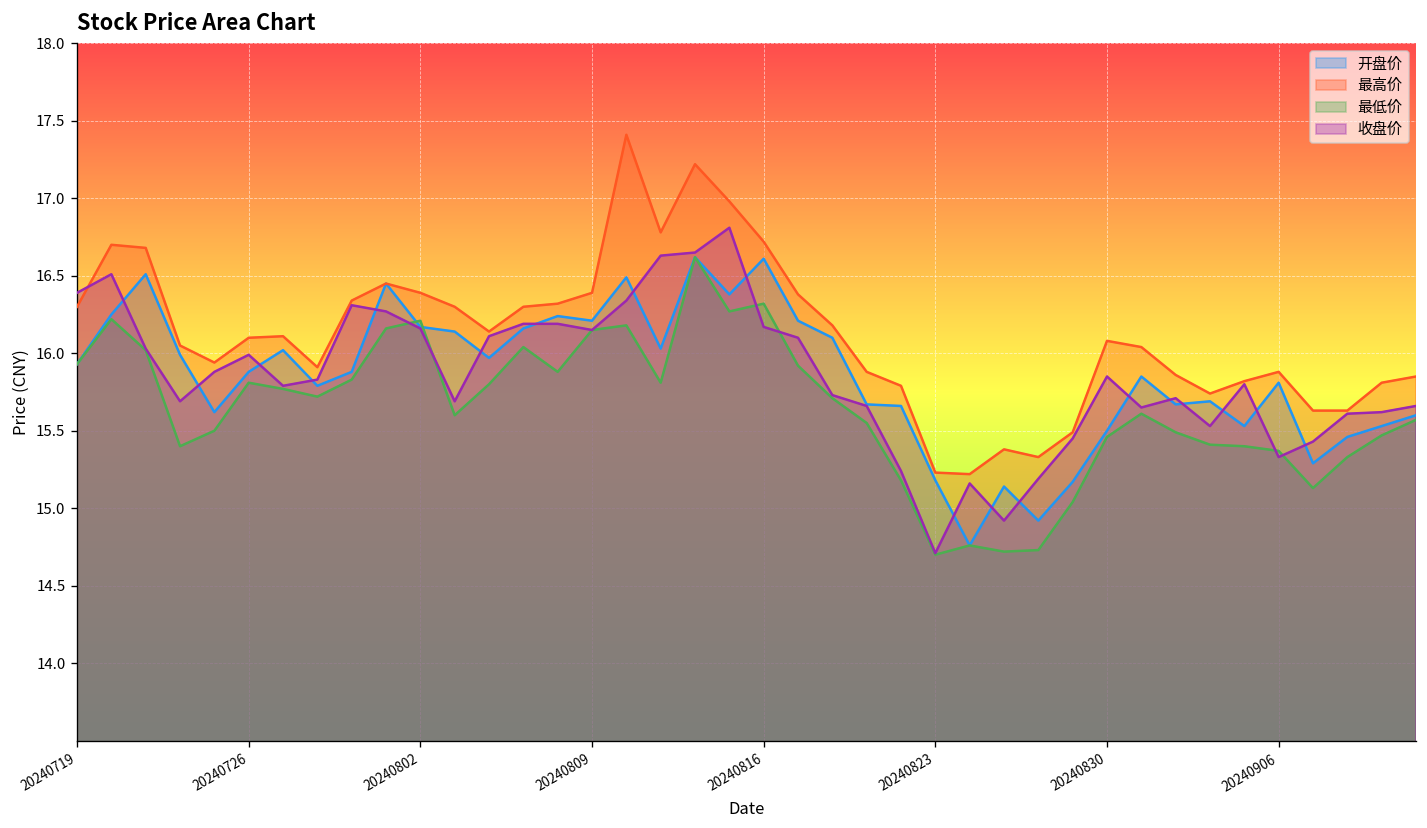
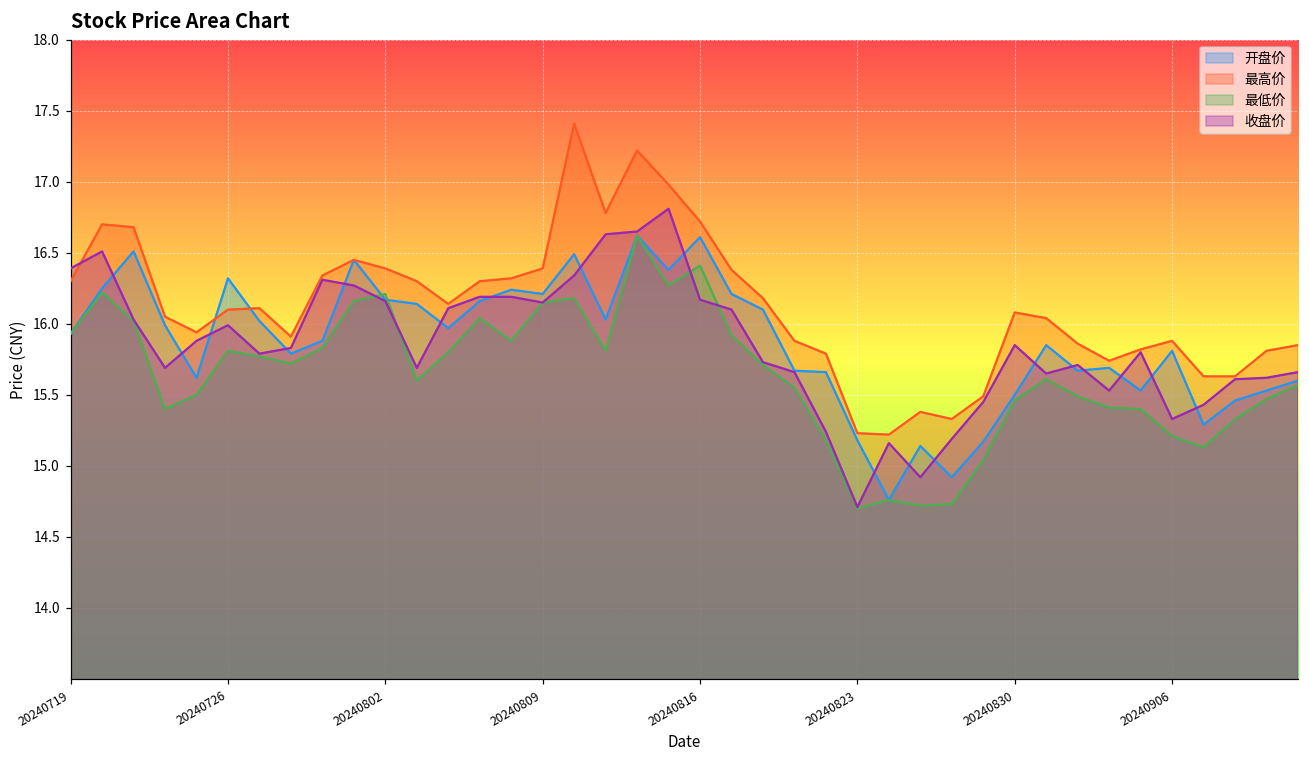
开盘价, 20240726: 15.88 -> 16.32
最低价, 20240816: 16.32 -> 16.41
最低价, 20240906: 15.37 -> 15.21
